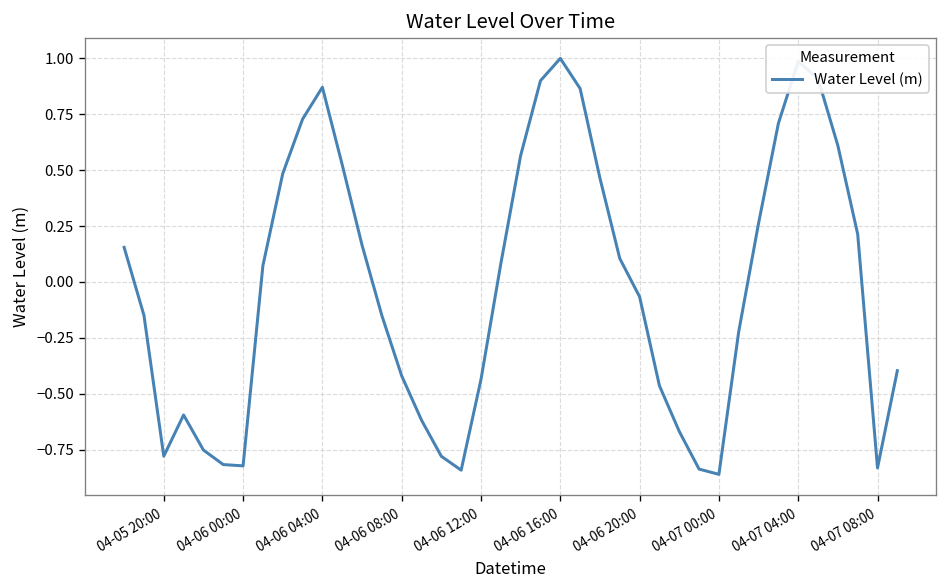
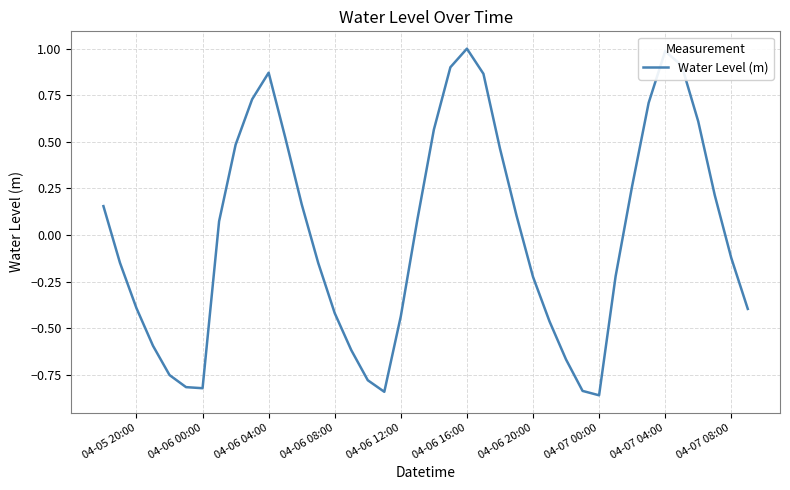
04-05 20:00: -0.78 -> -0.39
04-06 20:00: -0.07 -> -0.22
04-07 08:00: -0.83 -> -0.12
